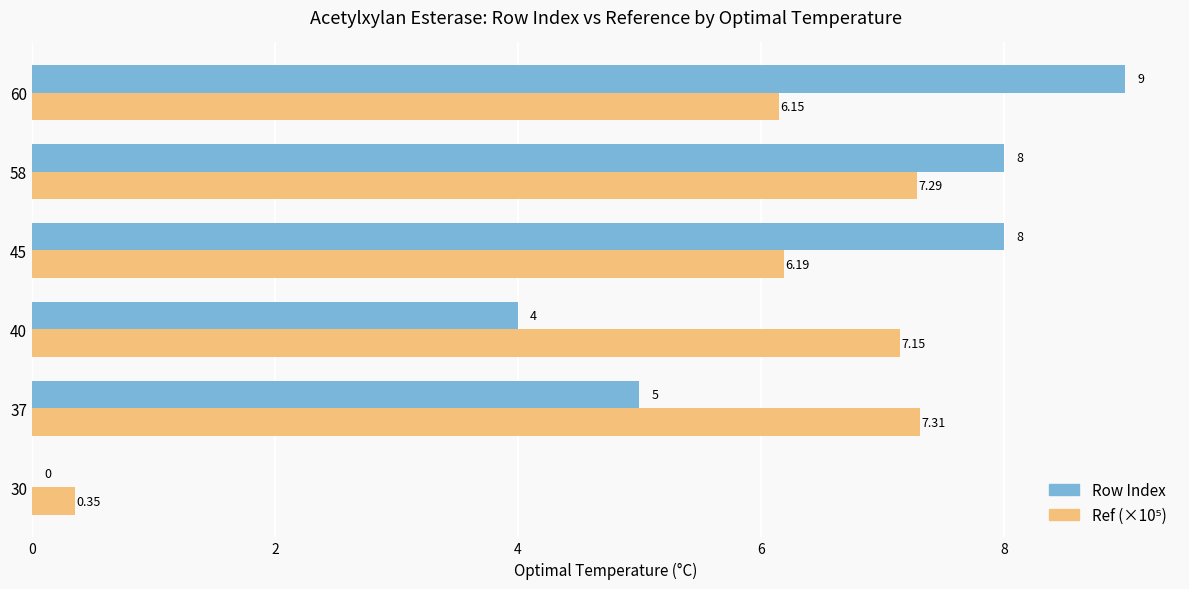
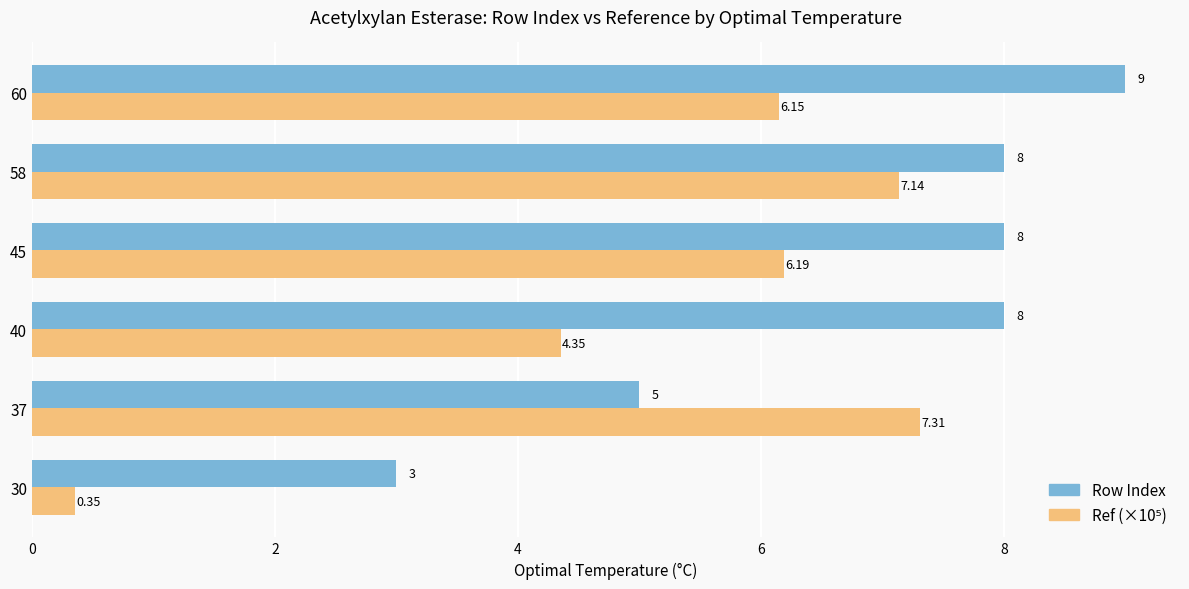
Ref (×10⁵), 58: 7.29 -> 7.14
Row Index, 40: 4 -> 8
Ref (×10⁵), 40: 7.15 -> 4.35
Row Index, 30: 0 -> 3
